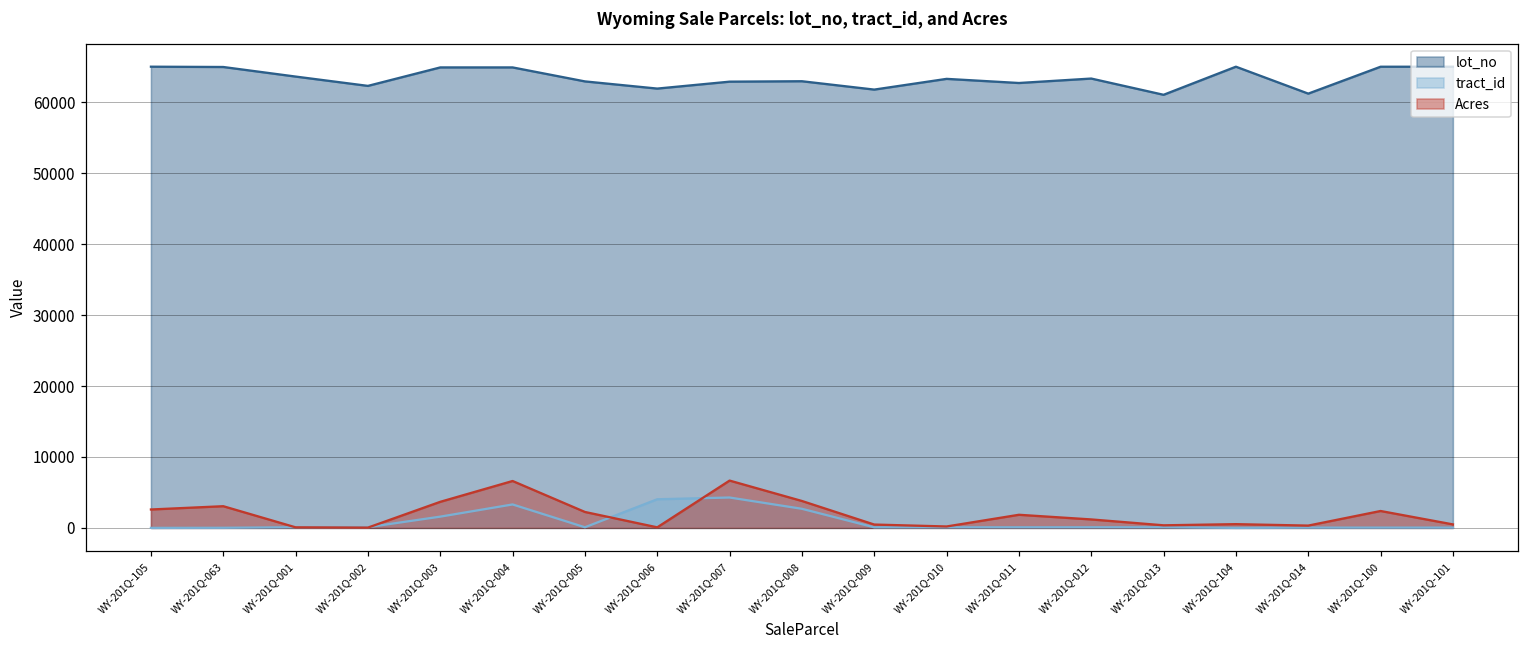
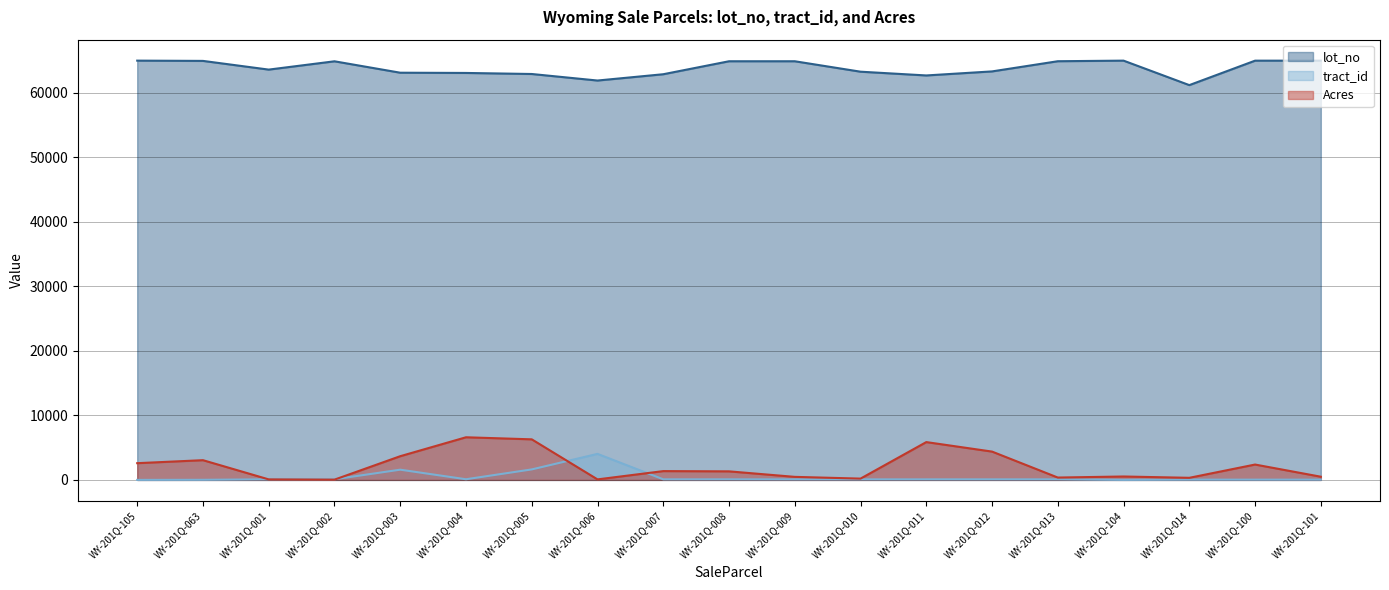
lot_no, WY-201Q-002: 62000 -> 65000
lot_no, WY-201Q-003: 65000 -> 63000
lot_no, WY-201Q-004: 65000 -> 63000
tract_id, WY-201Q-004: 3000 -> 0
tract_id, WY-201Q-005: 0 -> 2000
Acres, WY-201Q-005: 2000 -> 6000
tract_id, WY-201Q-007: 4000 -> 0
Acres, WY-201Q-007: 7000 -> 1000
lot_no, WY-201Q-008: 63000 -> 65000
tract_id, WY-201Q-008: 3000 -> 0
Acres, WY-201Q-008: 4000 -> 1000
lot_no, WY-201Q-009: 62000 -> 65000
Acres, WY-201Q-011: 2000 -> 6000
Acres, WY-201Q-012: 1000 -> 4000
lot_no, WY-201Q-013: 61000 -> 65000
